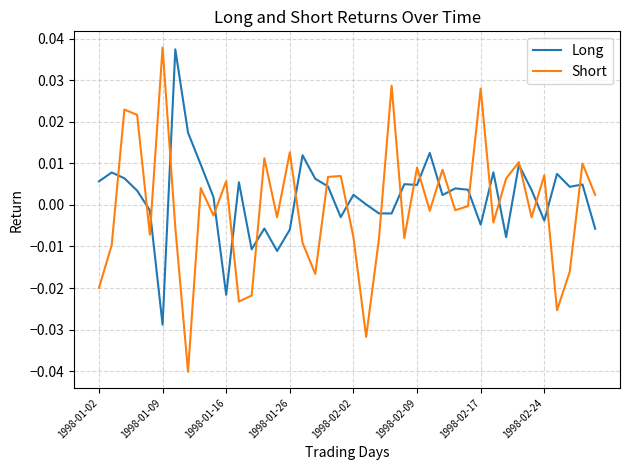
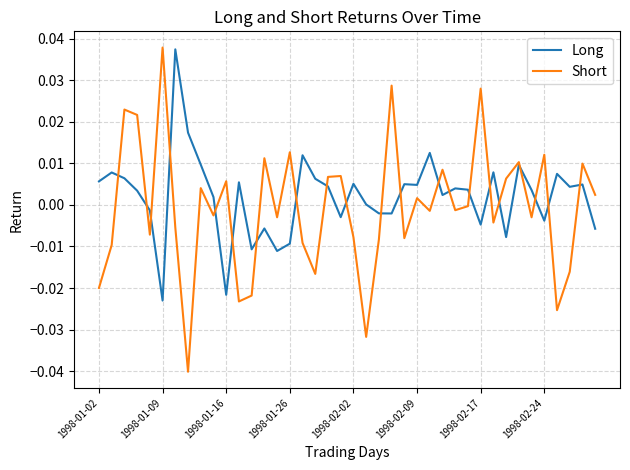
Long, 1998-01-09: -0.029 -> -0.023
Long, 1998-01-26: -0.006 -> -0.009
Long, 1998-02-02: 0.002 -> 0.005
Short, 1998-02-09: 0.009 -> 0.002
Short, 1998-02-24: 0.007 -> 0.012
